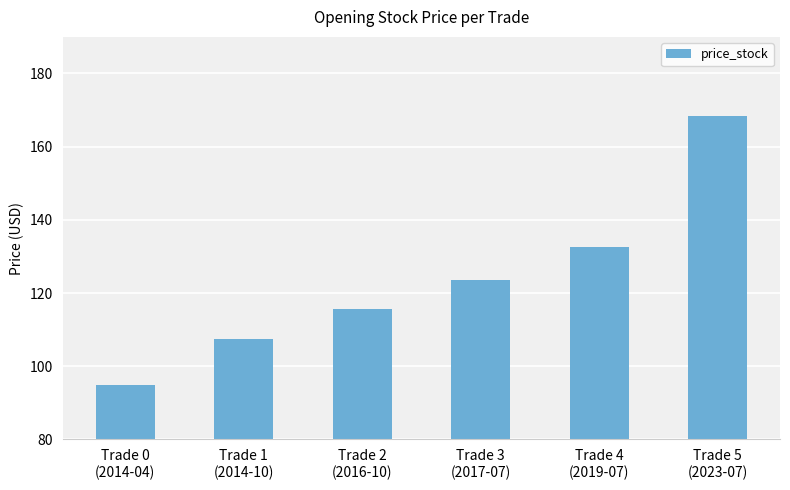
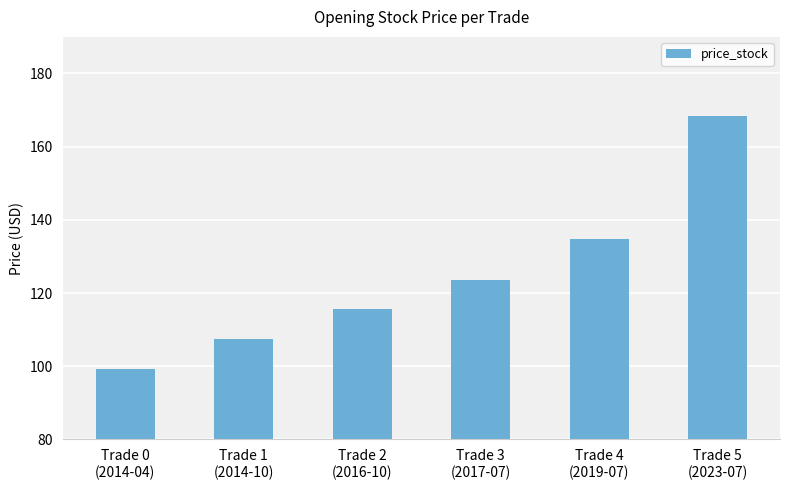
Trade 0 (2014-04): 95 -> 99
Trade 4 (2019-07): 132 -> 135
